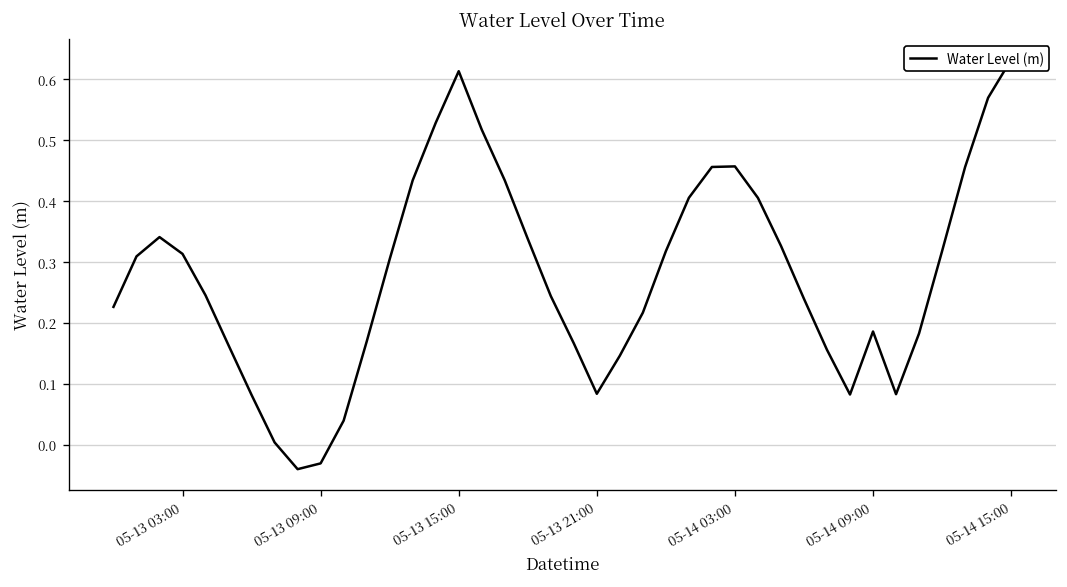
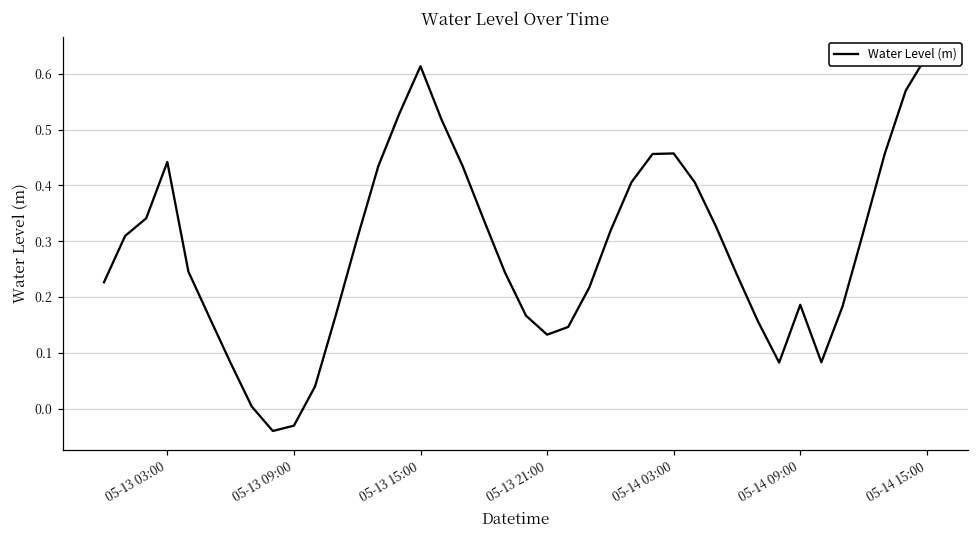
05-13 03:00: 0.31 -> 0.44
05-13 21:00: 0.08 -> 0.13
